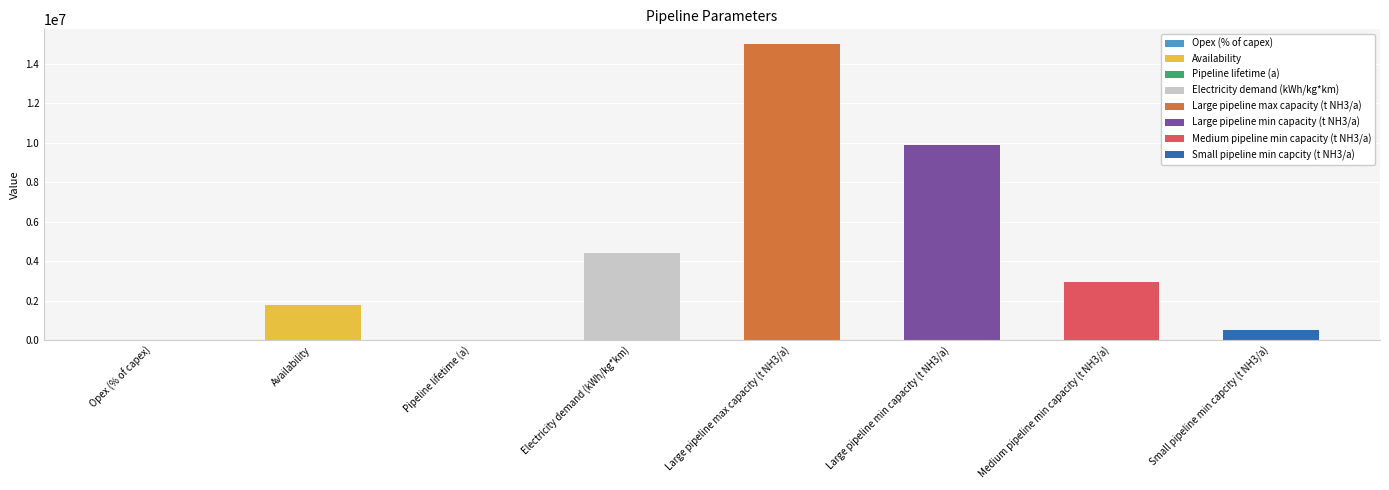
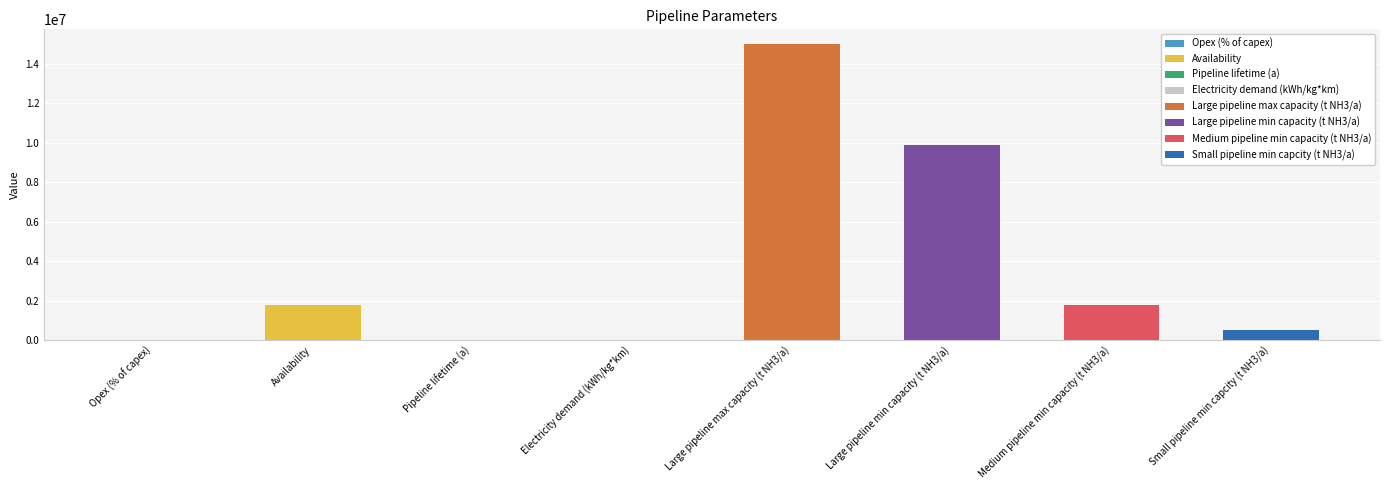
Electricity demand (kWh/kg*km): 4400000 -> 0
Medium pipeline min capacity (t NH3/a): 3000000 -> 1800000
